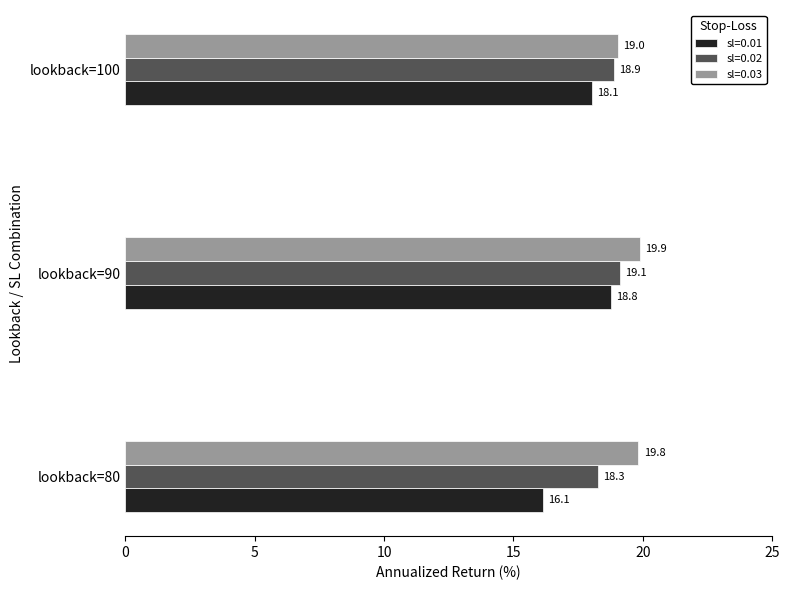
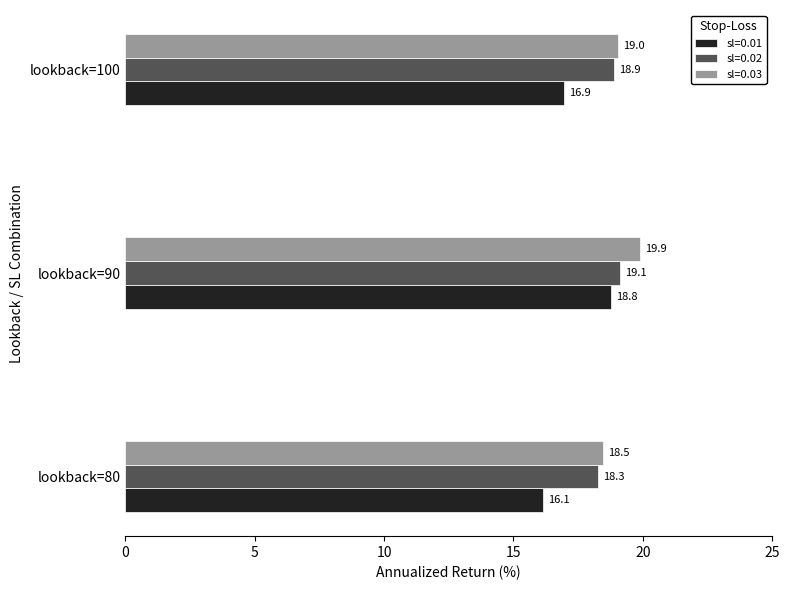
sl=0.01, lookback=100: 18.1 -> 16.9
sl=0.03, lookback=80: 19.8 -> 18.5
